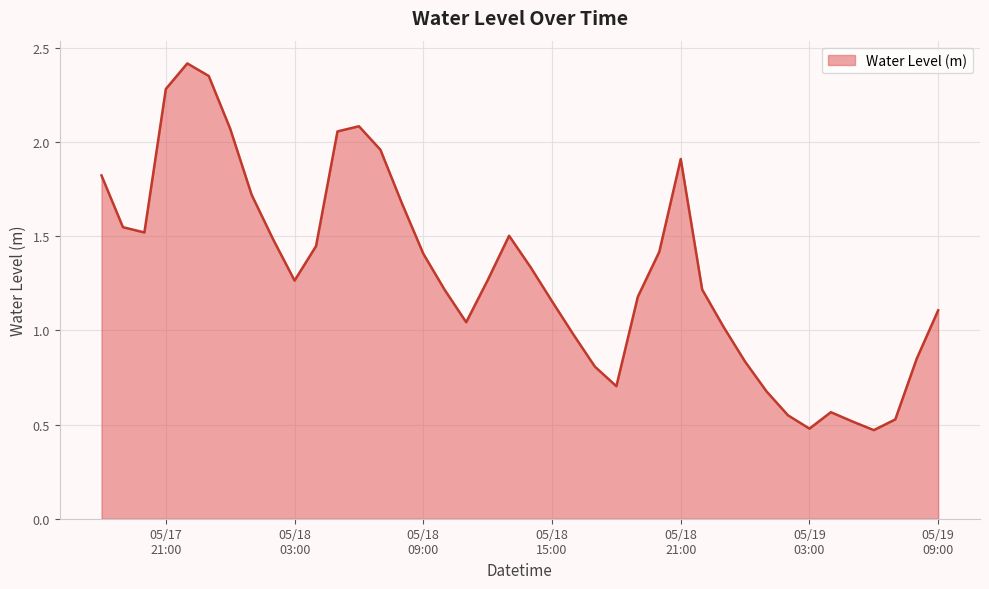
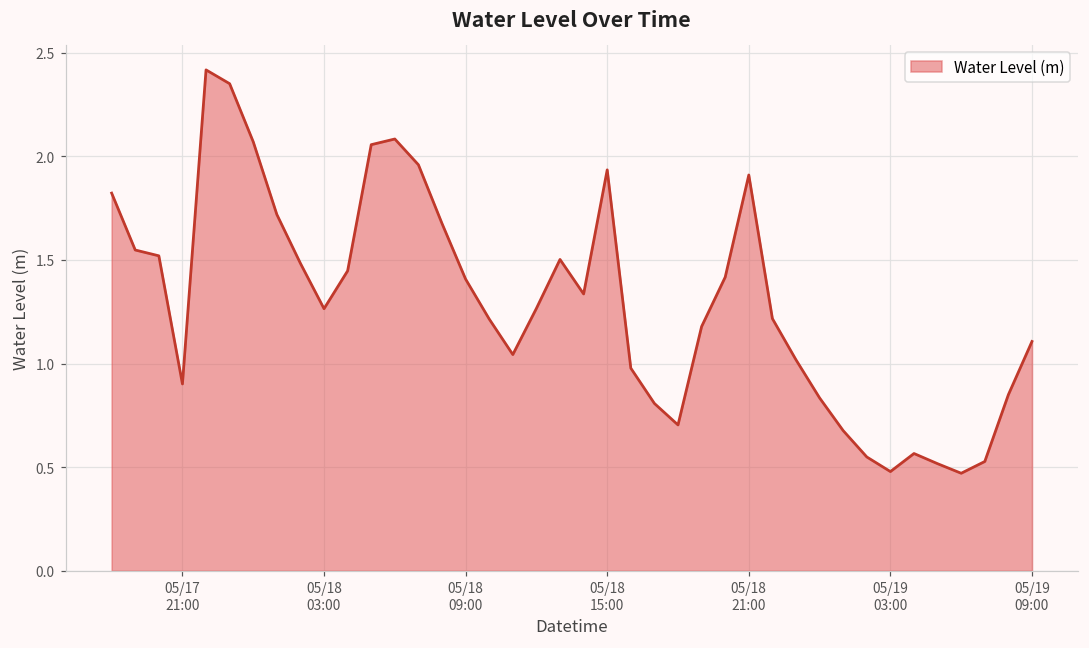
05/17 21:00: 2.28 -> 0.90
05/18 15:00: 1.15 -> 1.94
